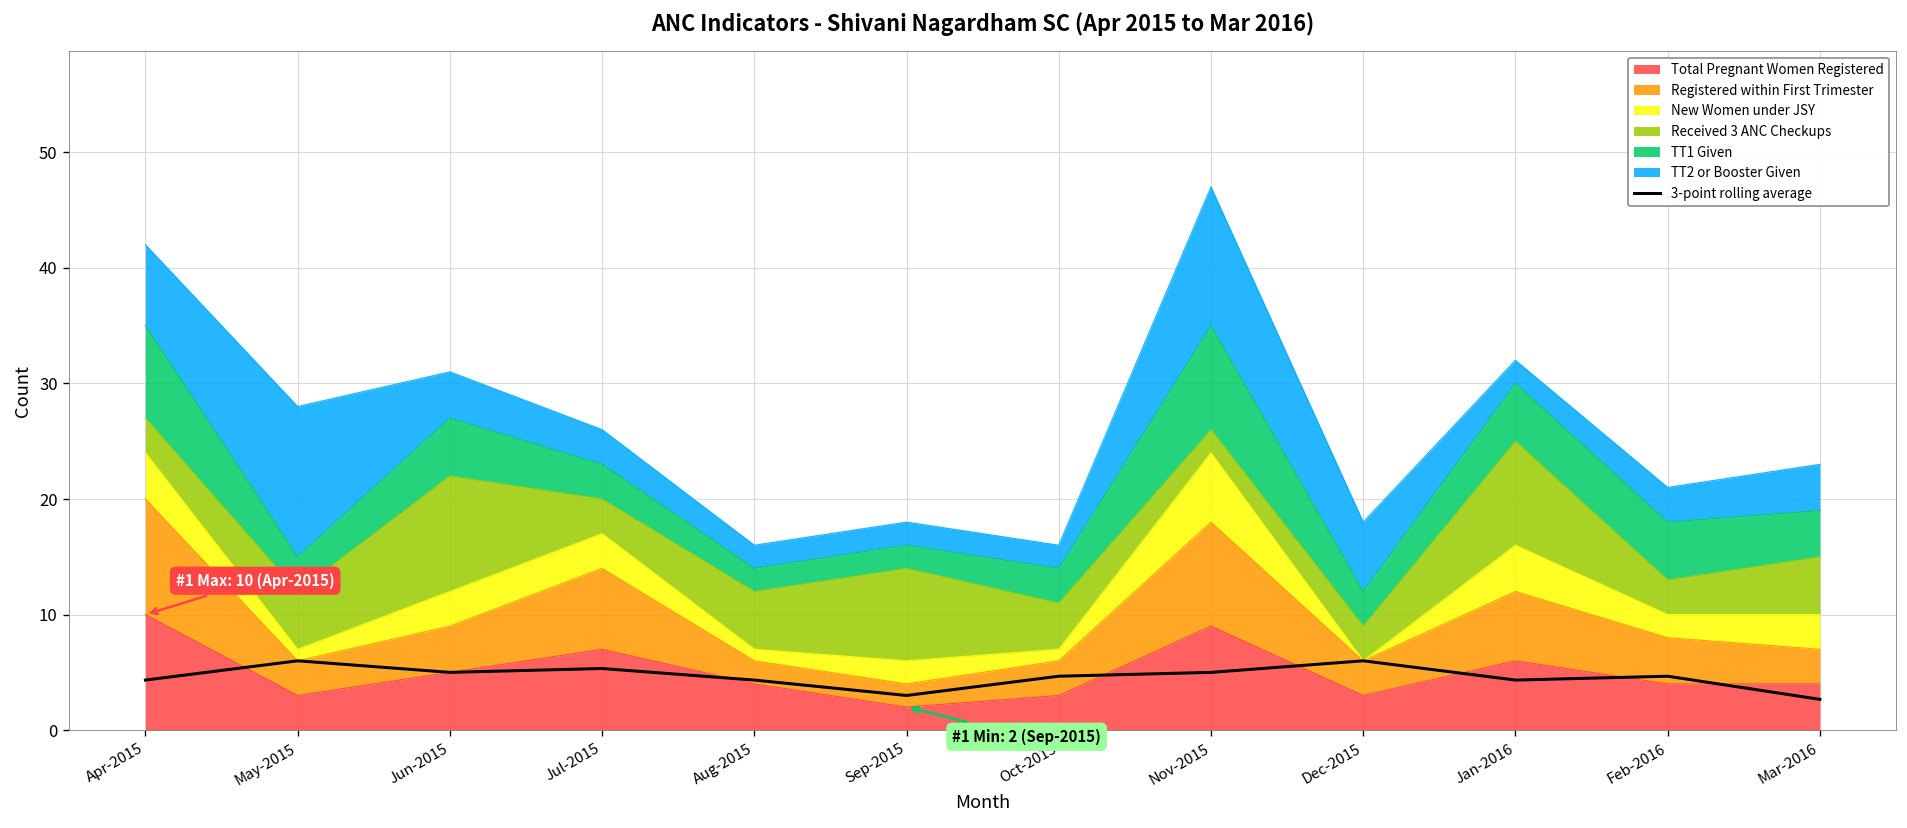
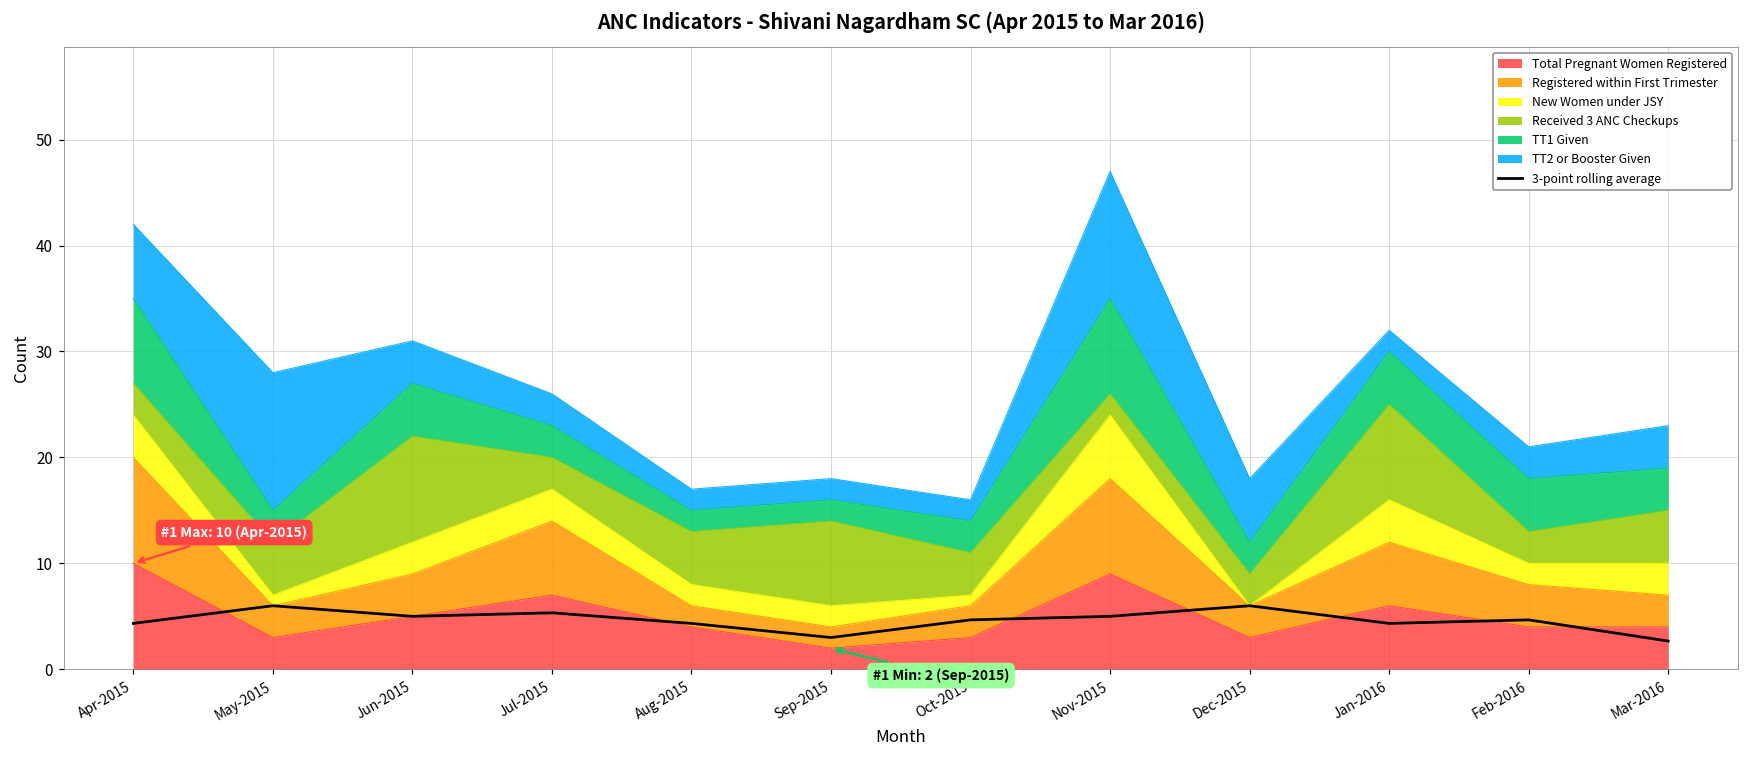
New Women under JSY, Aug-2015: 1 -> 2
